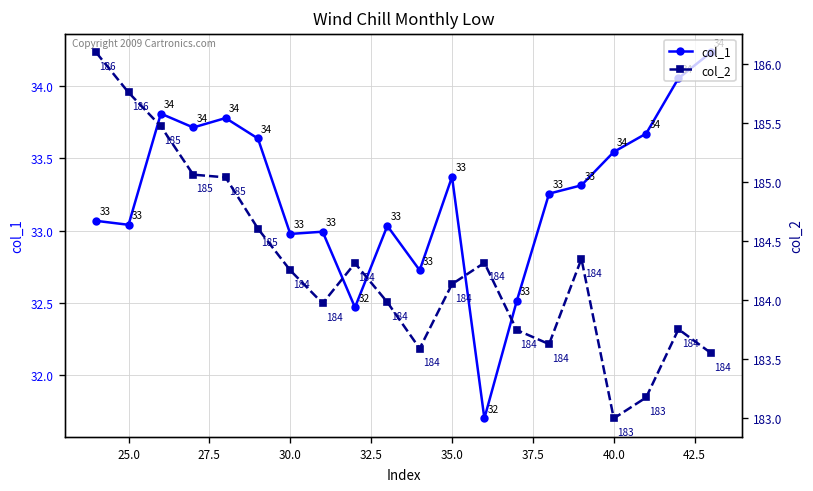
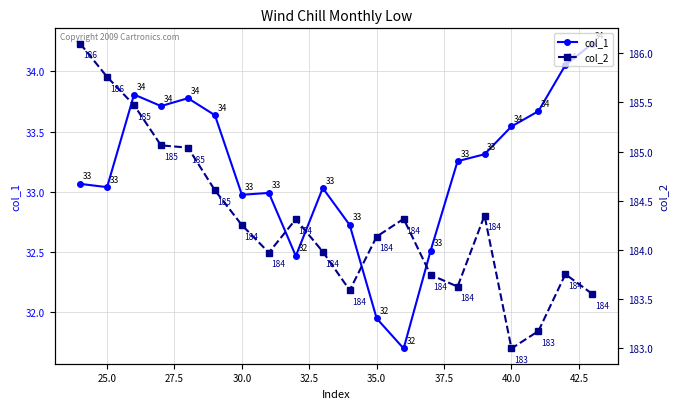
col_1, 35.0: 33 -> 32
